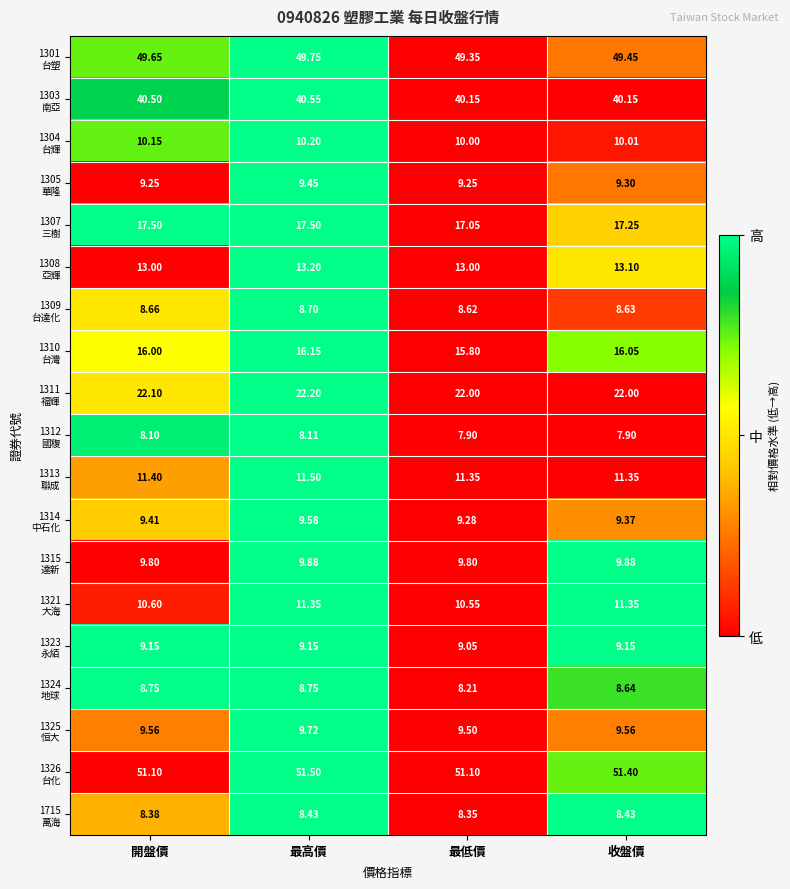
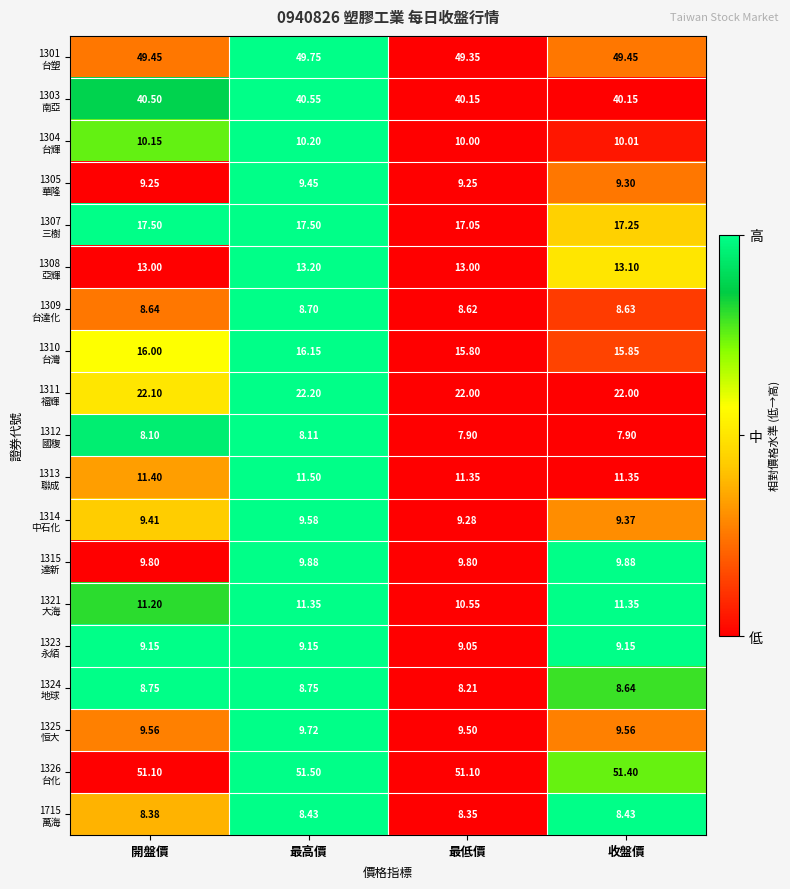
1301 台塑, 開盤價: 49.65 -> 49.45
1309 台達化, 開盤價: 8.66 -> 8.64
1310 台灣, 收盤價: 16.05 -> 15.85
1321 大海, 開盤價: 10.60 -> 11.20
